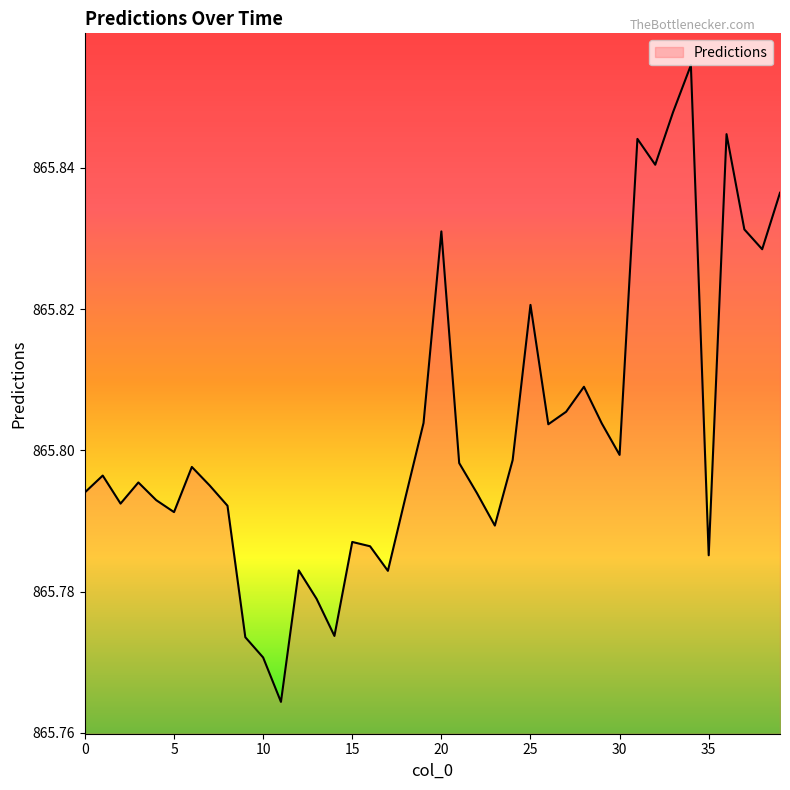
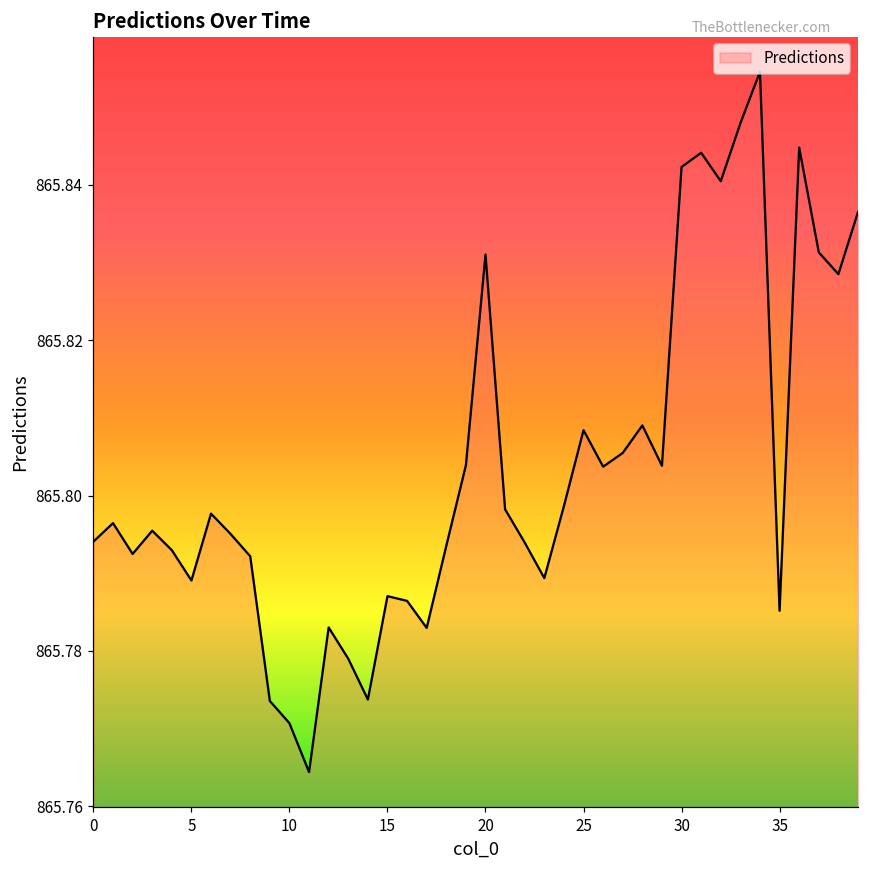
5: 865.791 -> 865.789
25: 865.821 -> 865.808
30: 865.799 -> 865.842
